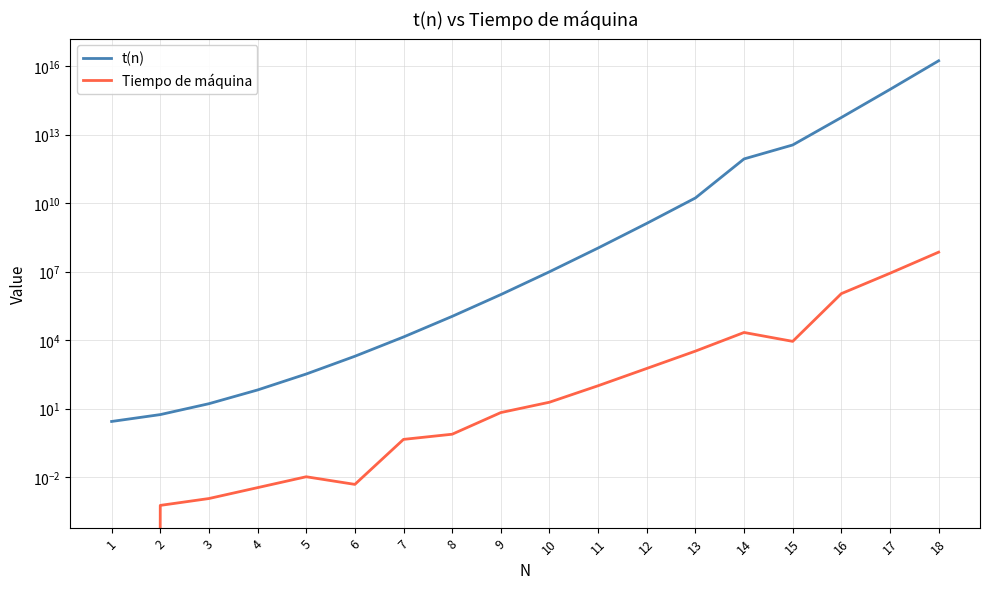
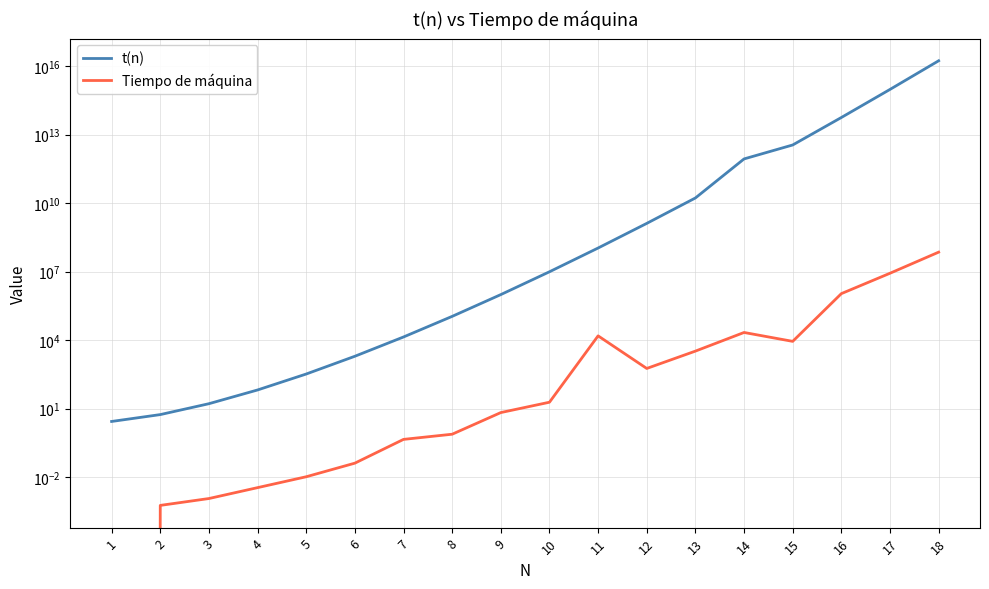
Tiempo de máquina, 6: 0.005 -> 0.04
Tiempo de máquina, 11: 100 -> 20000
